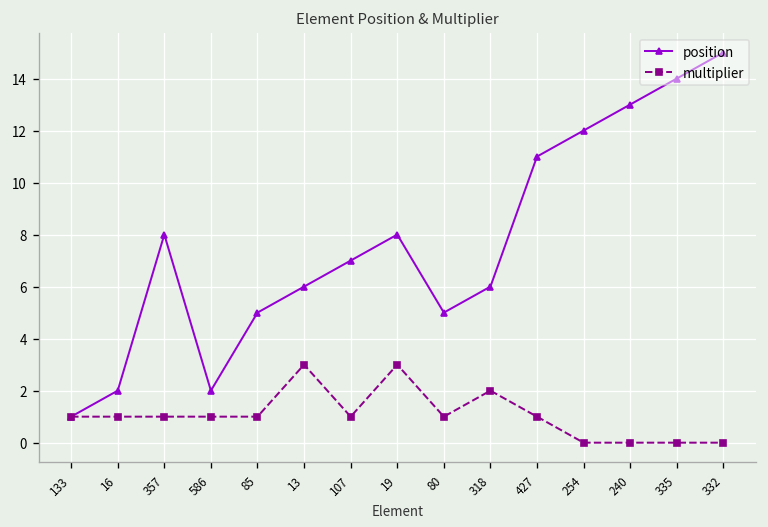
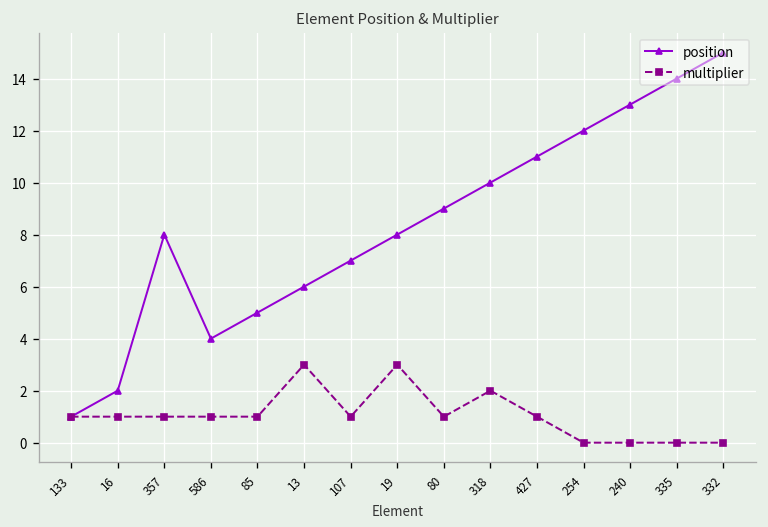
position, 586: 2 -> 4
position, 80: 5 -> 9
position, 318: 6 -> 10
